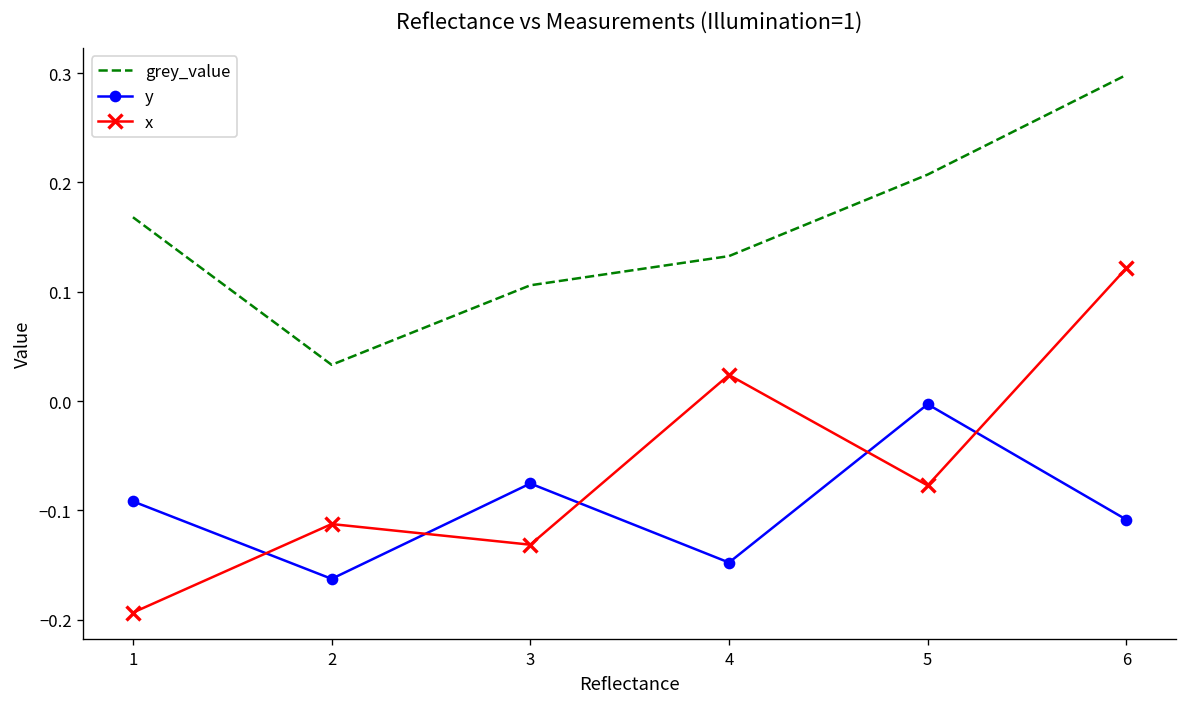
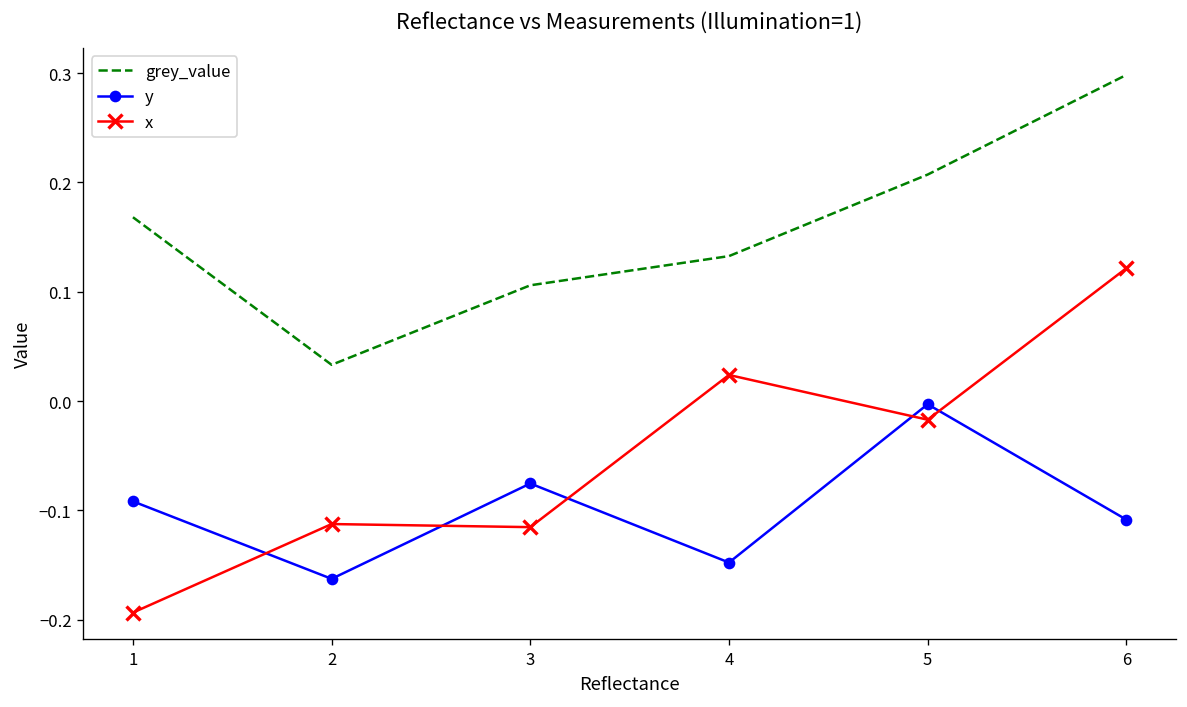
x, 3: -0.13 -> -0.12
x, 5: -0.08 -> -0.02
